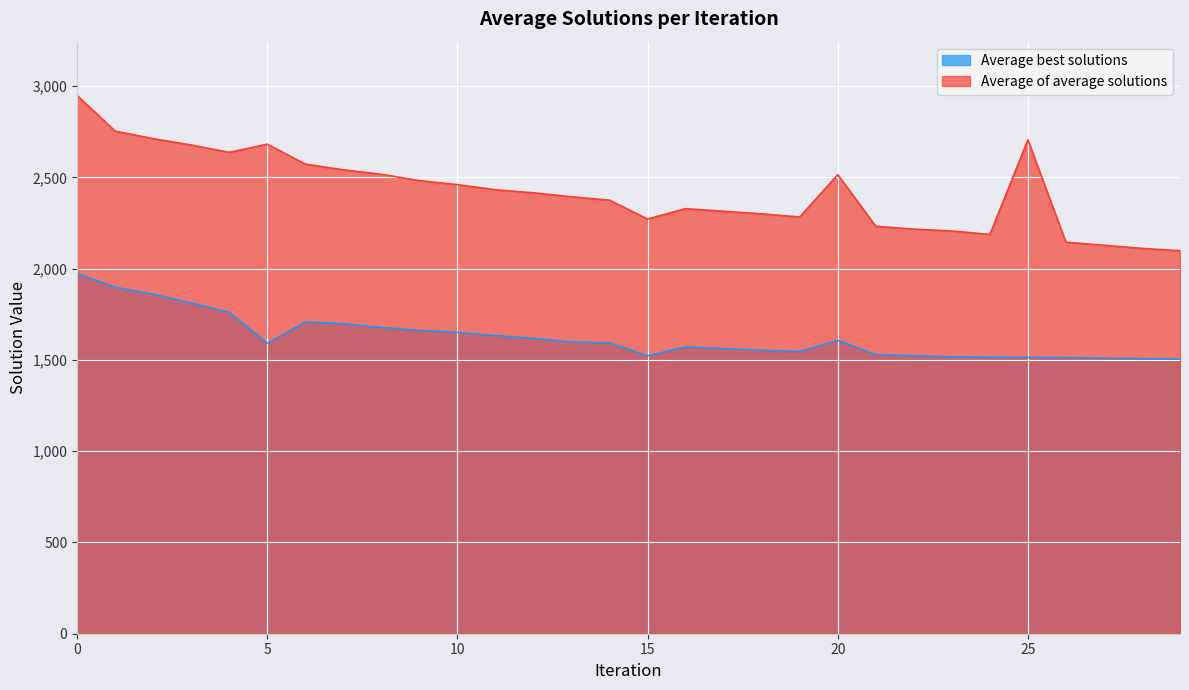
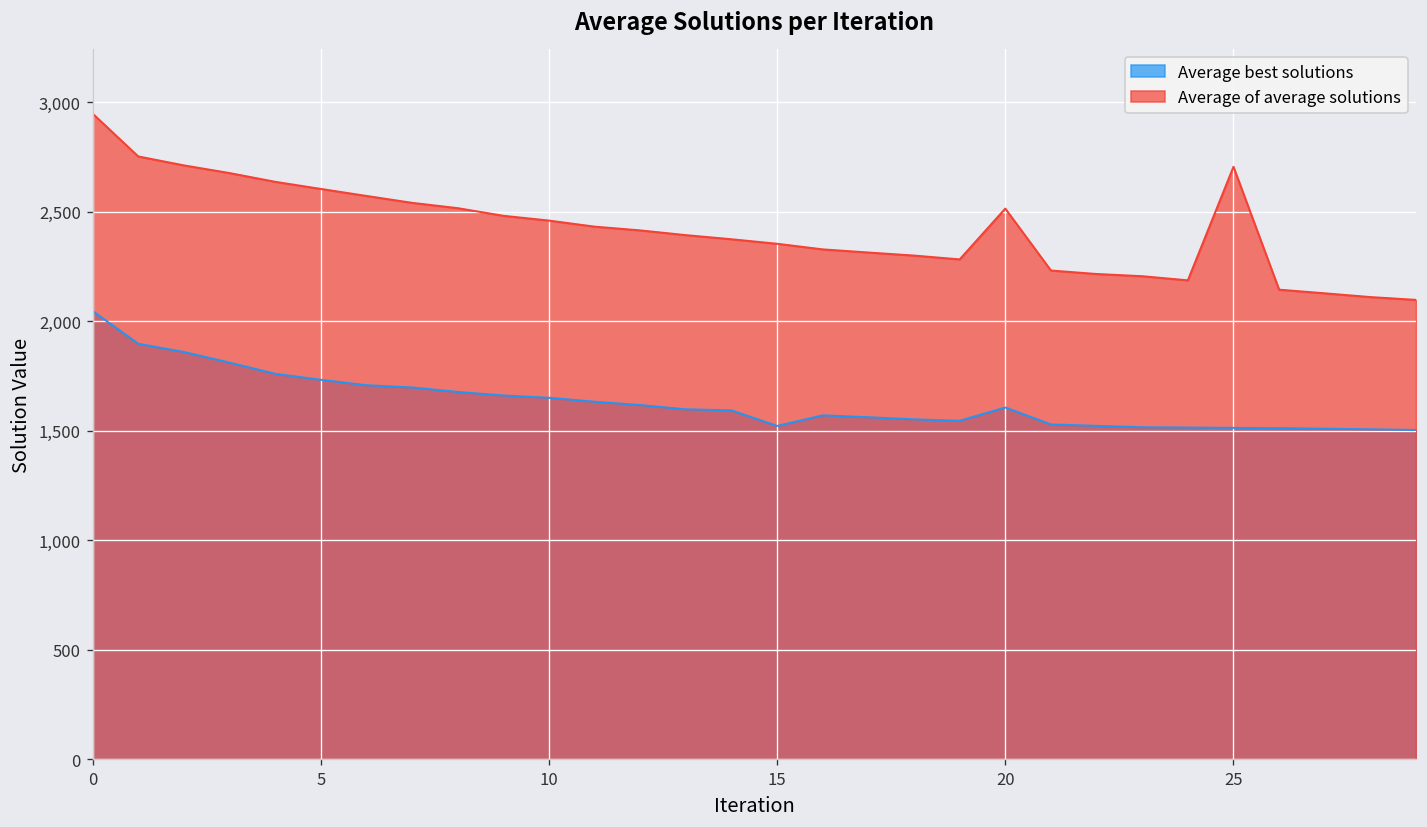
Average best solutions, 0: 1,970 -> 2,050
Average best solutions, 5: 1,590 -> 1,730
Average of average solutions, 5: 2,680 -> 2,600
Average of average solutions, 15: 2,270 -> 2,350
